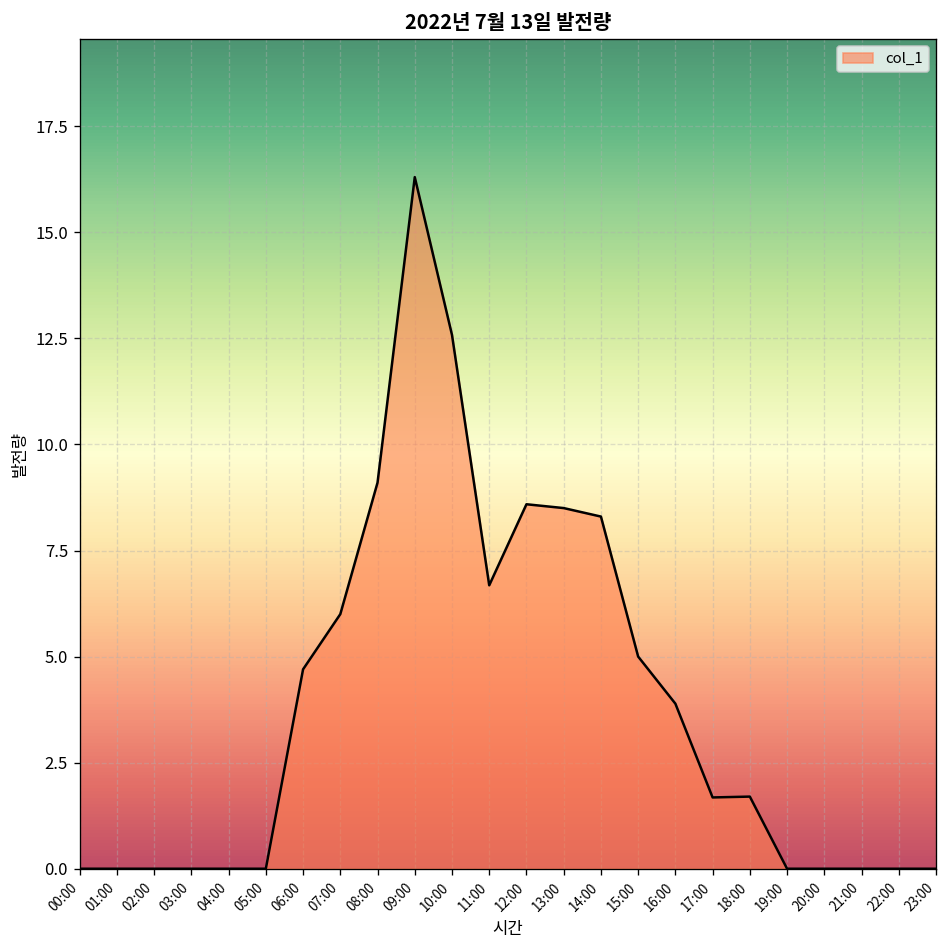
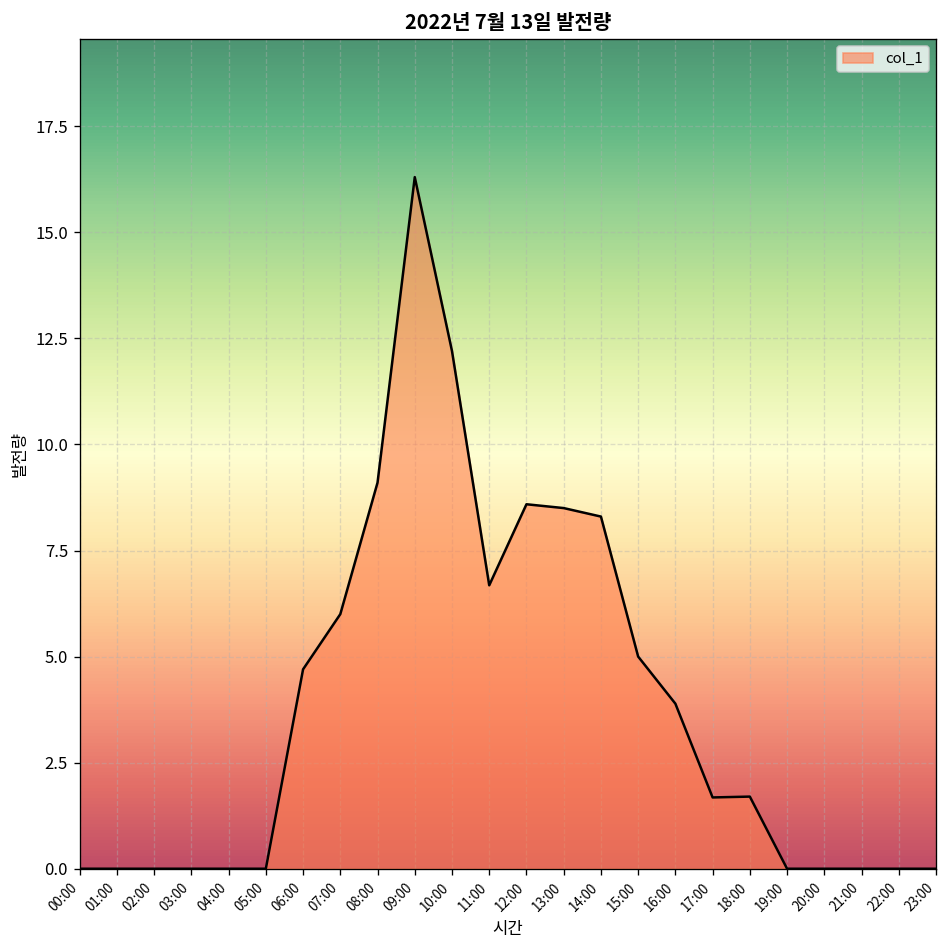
10:00: 12.6 -> 12.2
